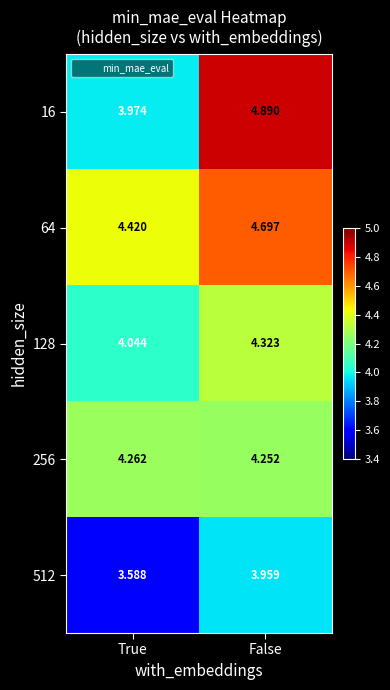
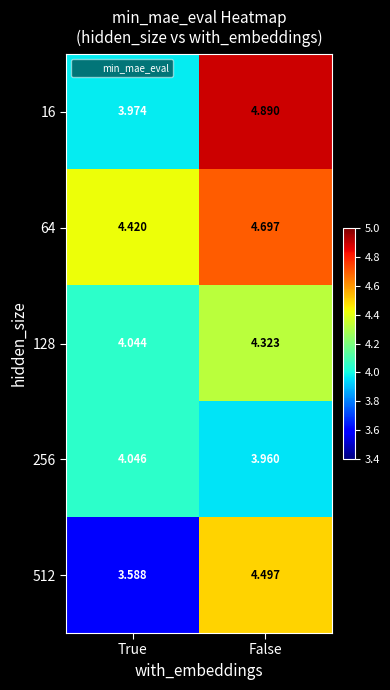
256, True: 4.262 -> 4.046
256, False: 4.252 -> 3.960
512, False: 3.959 -> 4.497
